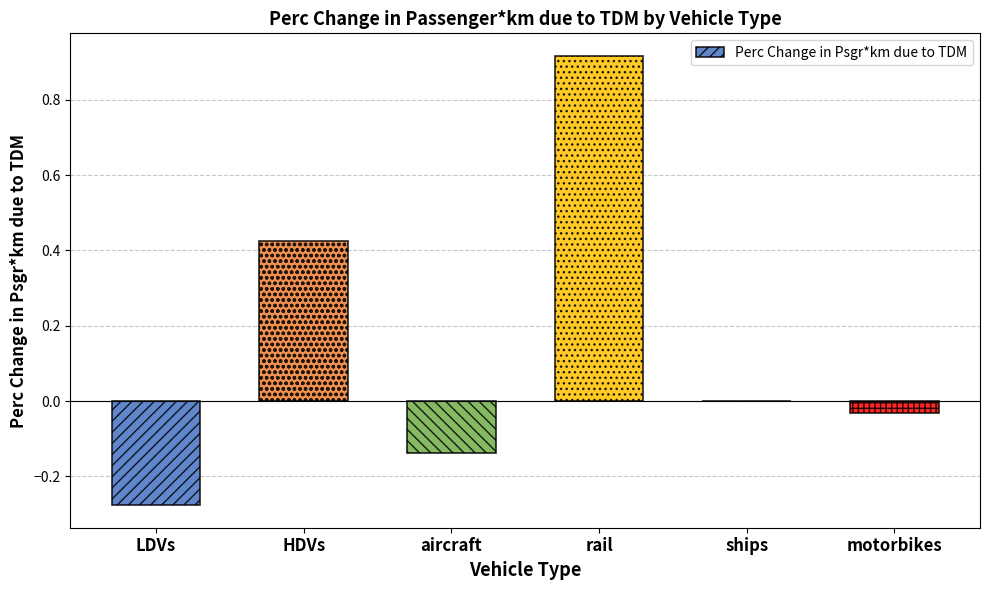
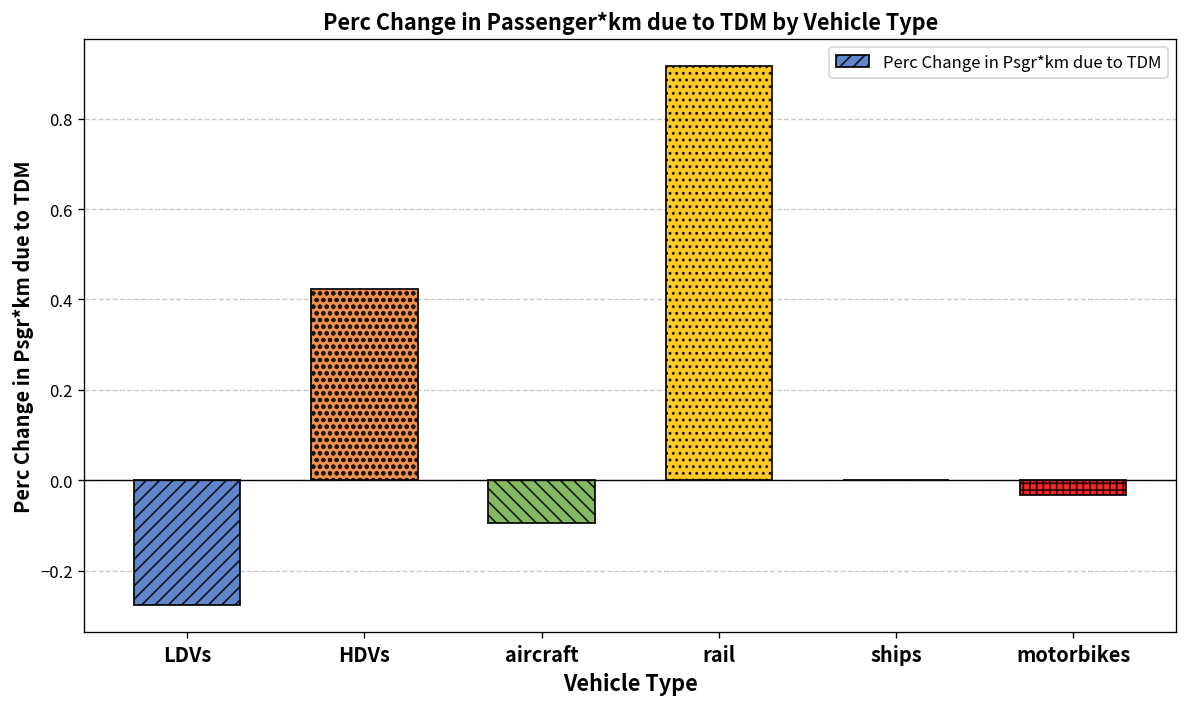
aircraft: -0.14 -> -0.10
